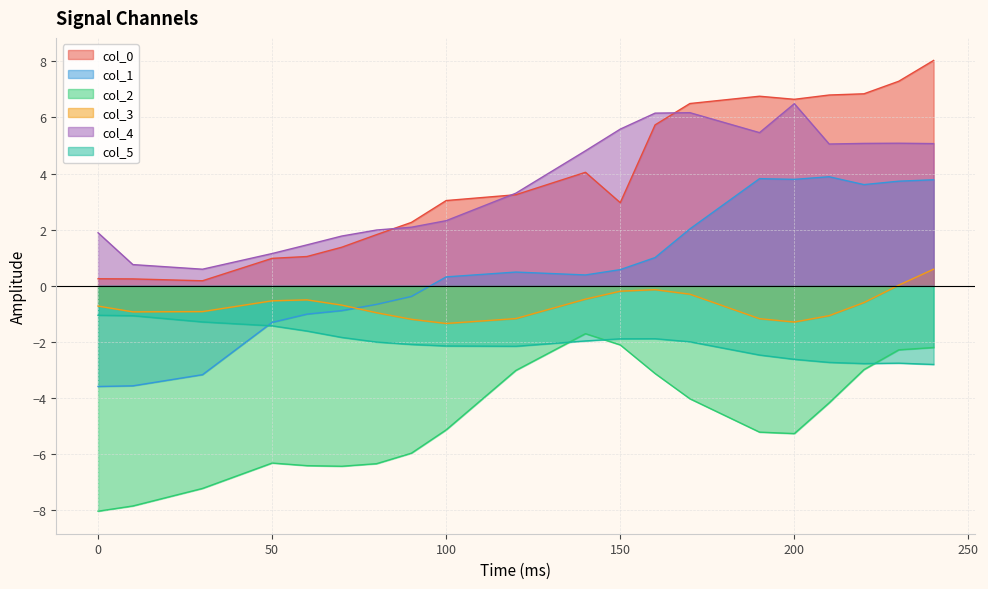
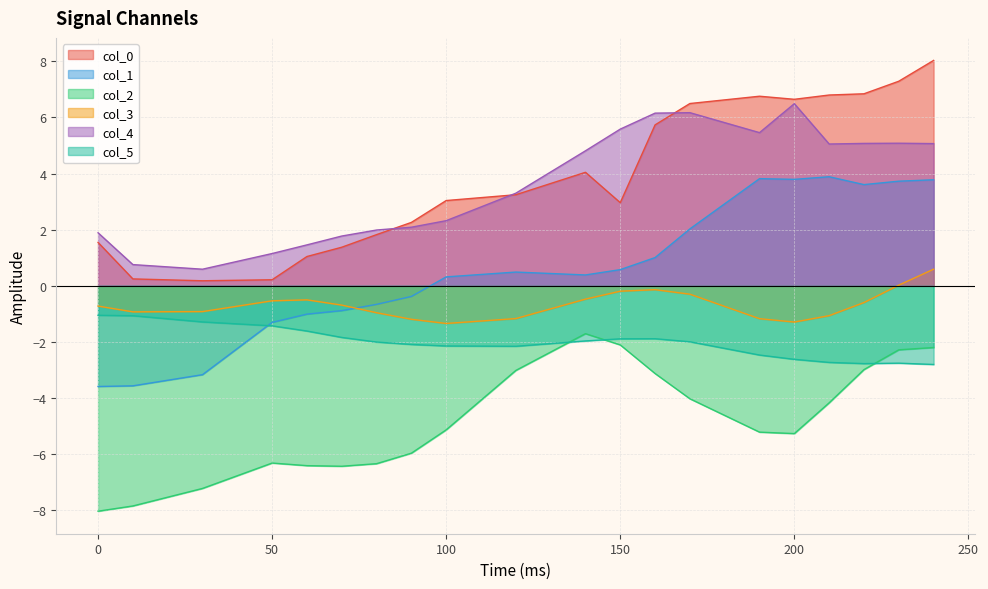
col_0, 0: 0.3 -> 1.5
col_0, 50: 1.0 -> 0.2
